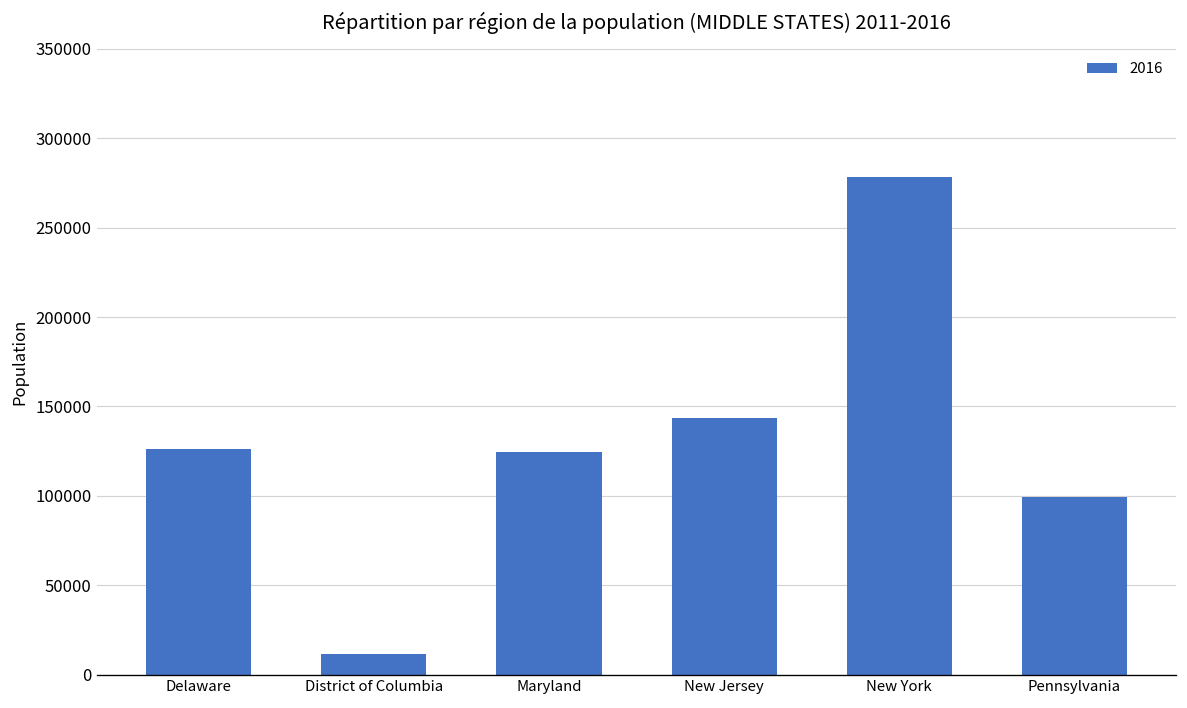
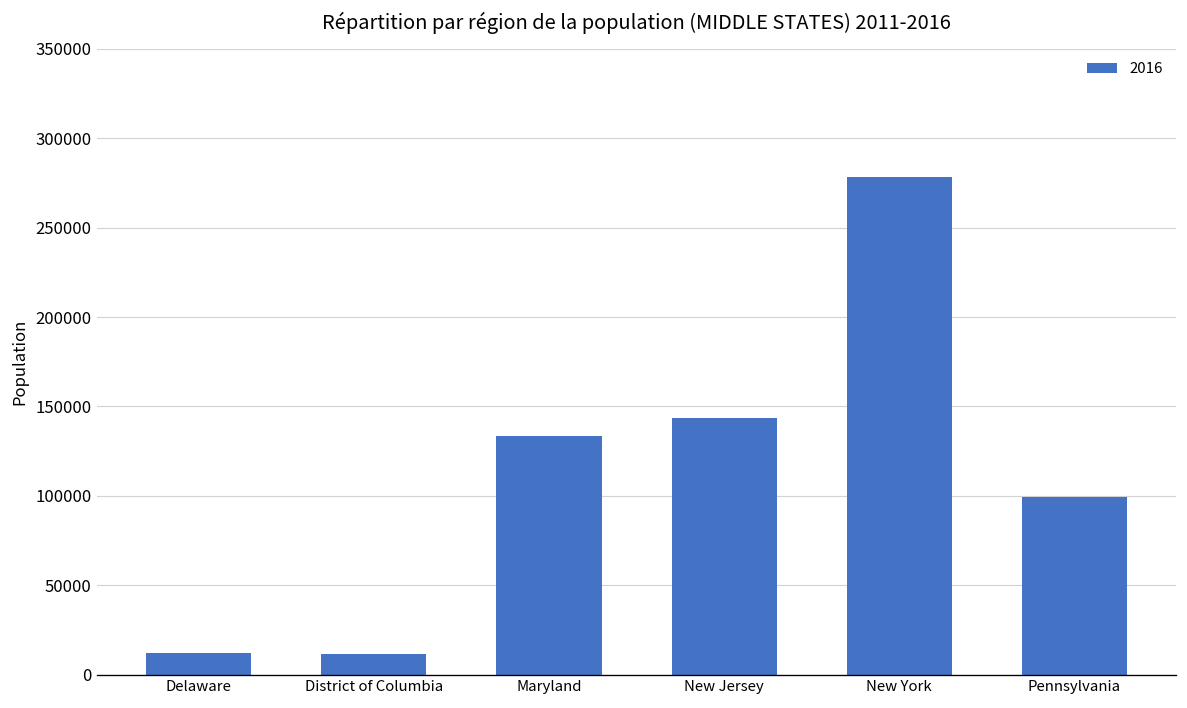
Delaware: 126000 -> 12000
Maryland: 124000 -> 133000
